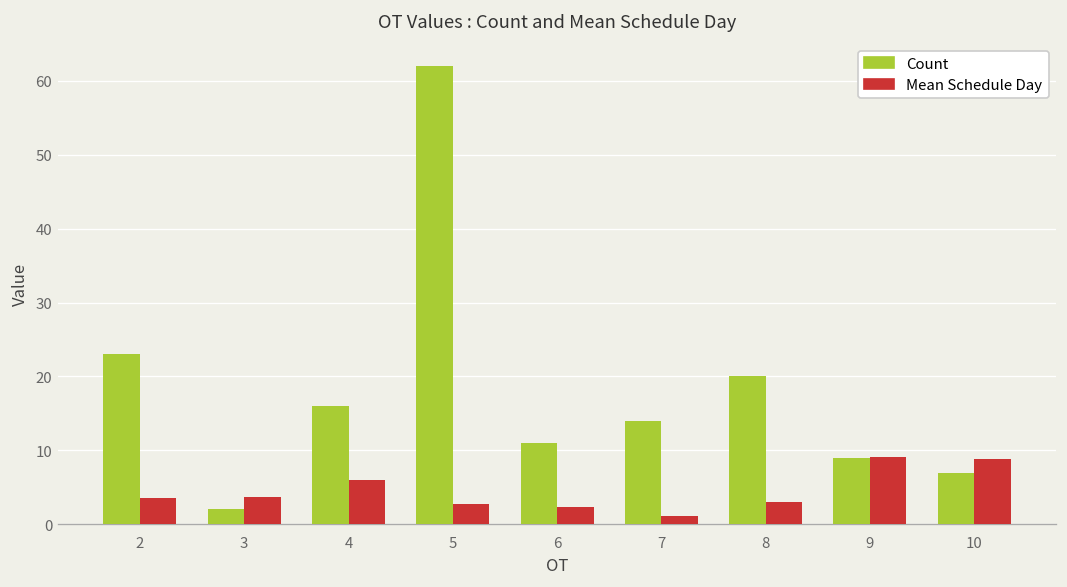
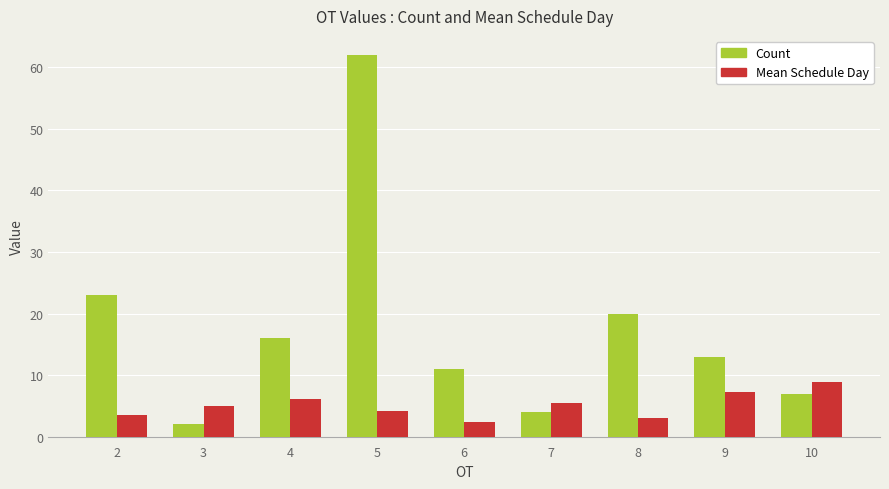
Mean Schedule Day, 3: 4 -> 5
Mean Schedule Day, 5: 3 -> 4
Count, 7: 14 -> 4
Mean Schedule Day, 7: 1 -> 5
Count, 9: 9 -> 13
Mean Schedule Day, 9: 9 -> 7
